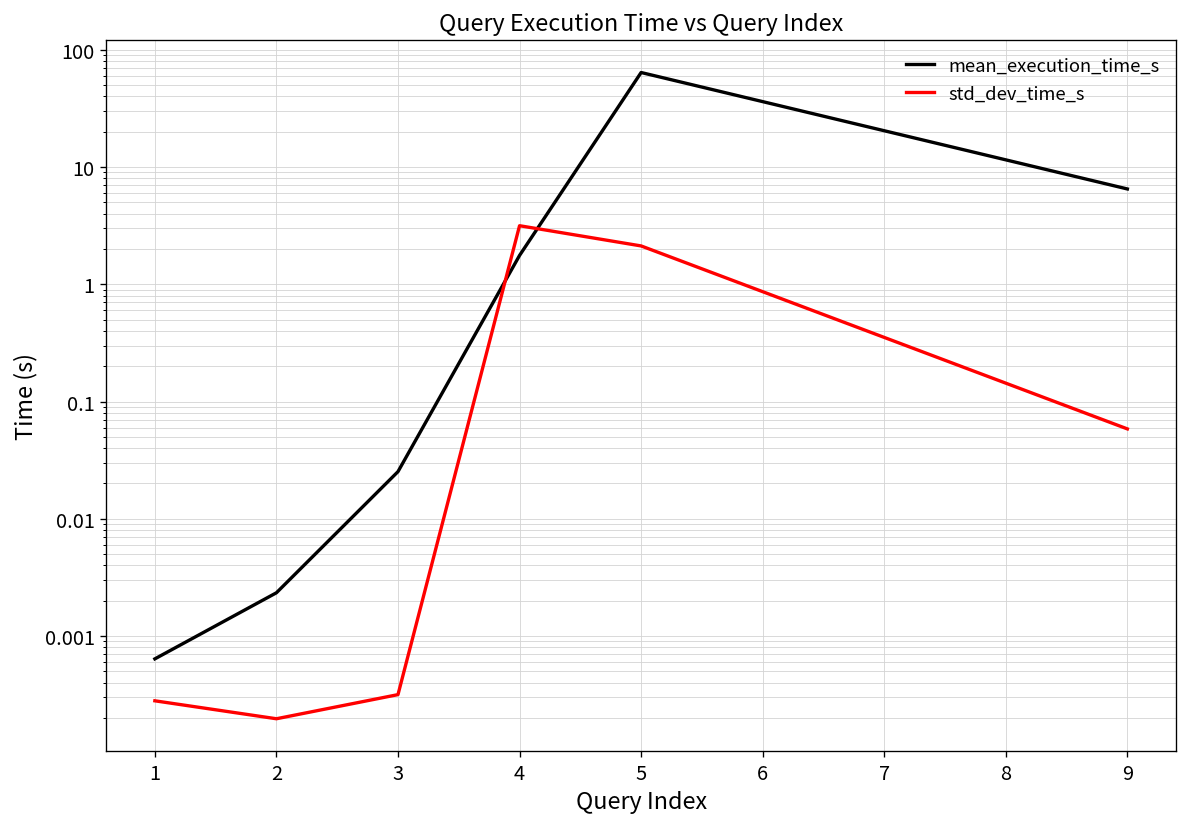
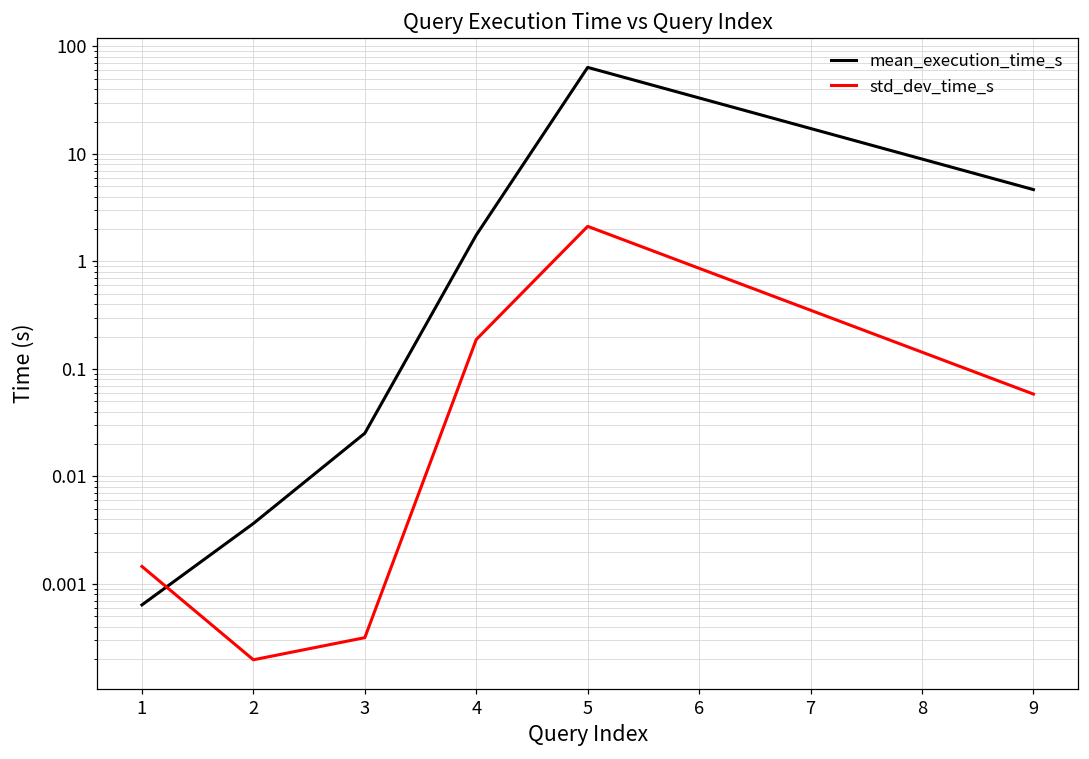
std_dev_time_s, 1: 0.00028 -> 0.0015
mean_execution_time_s, 2: 0.0023 -> 0.0037
std_dev_time_s, 4: 3.2 -> 0.19
mean_execution_time_s, 9: 6 -> 5
